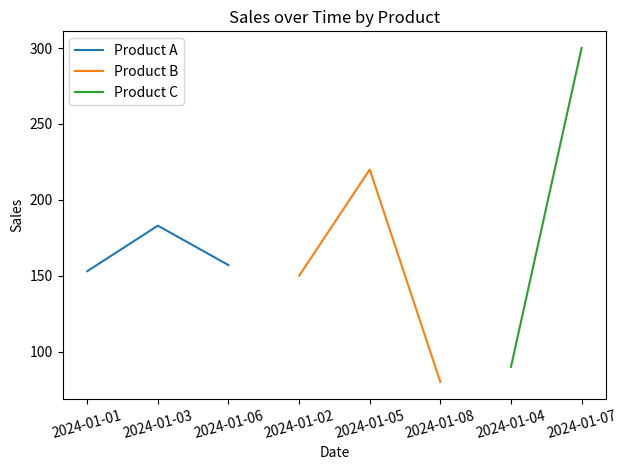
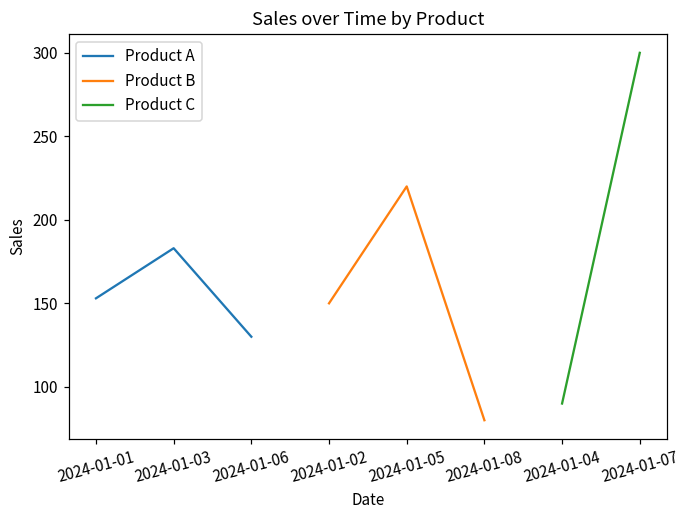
Product A, 2024-01-06: 157 -> 130
